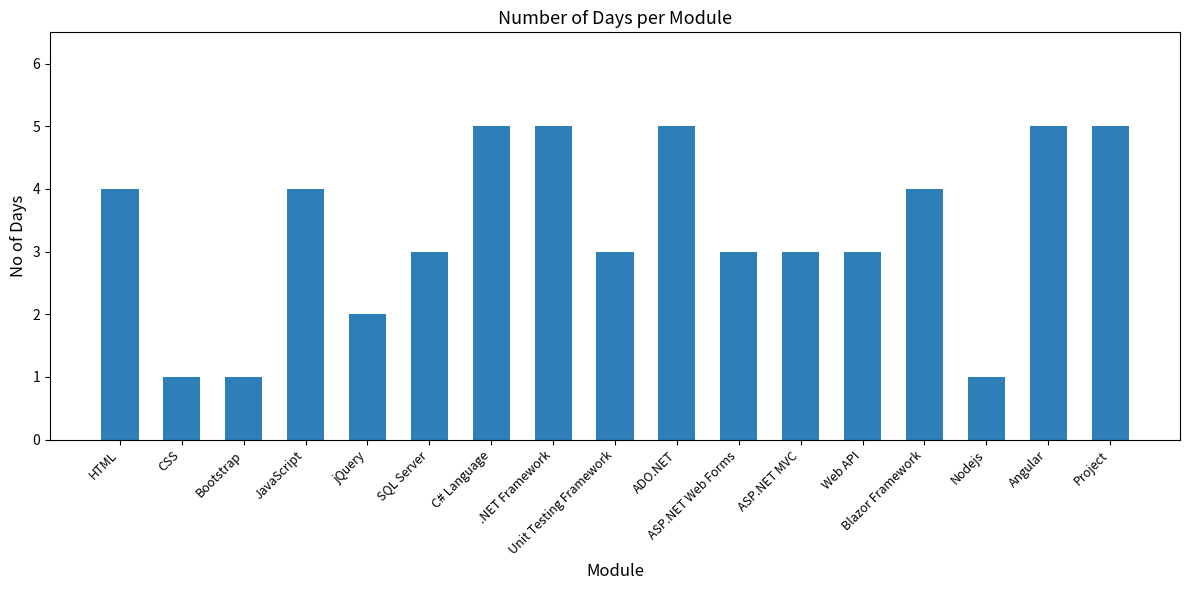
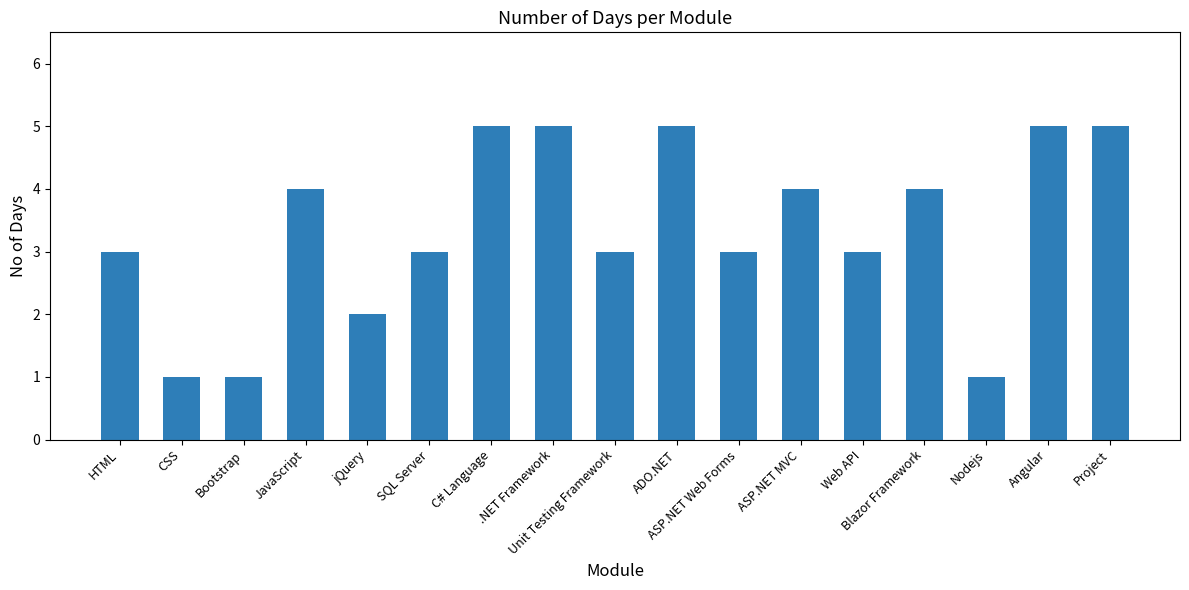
HTML: 4 -> 3
ASP.NET MVC: 3 -> 4
